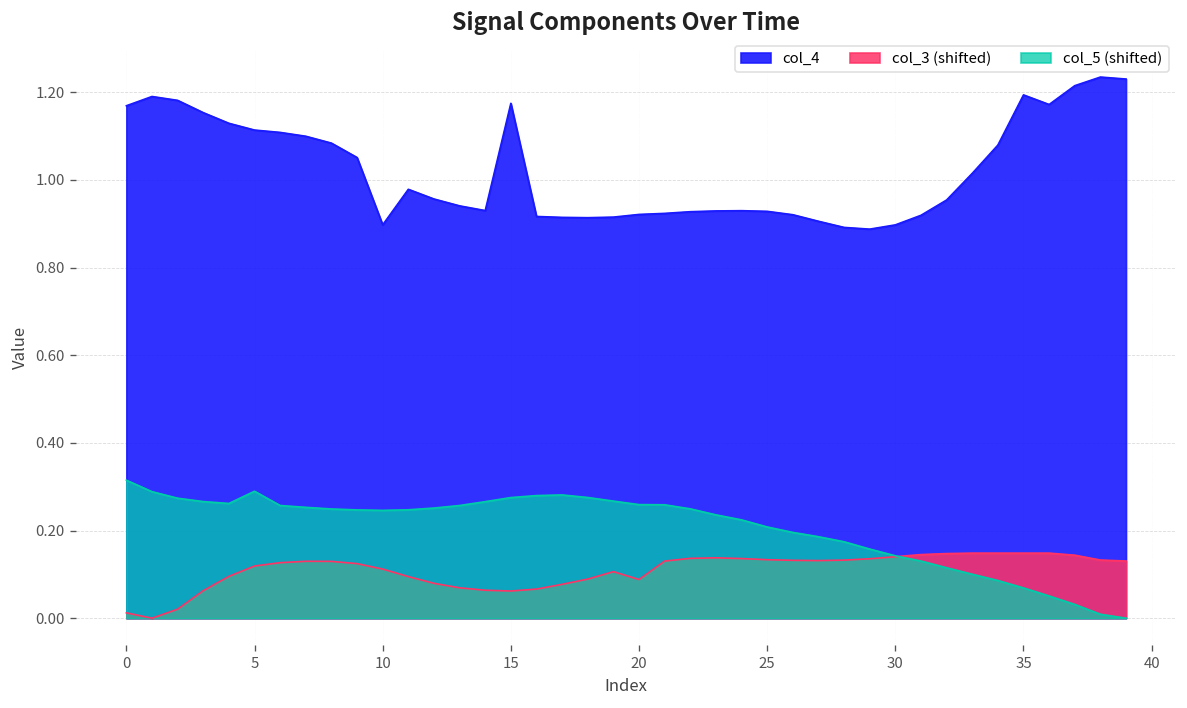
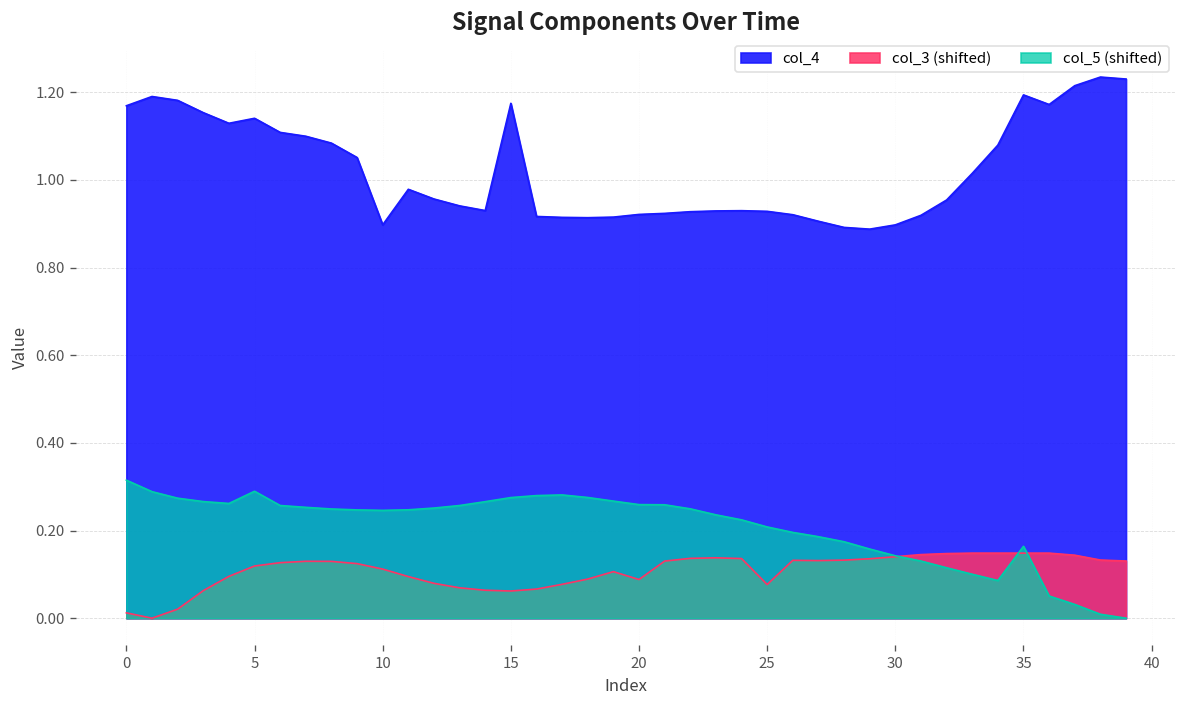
col_4, 5: 1.11 -> 1.14
col_3 (shifted), 25: 0.13 -> 0.08
col_5 (shifted), 35: 0.07 -> 0.16
